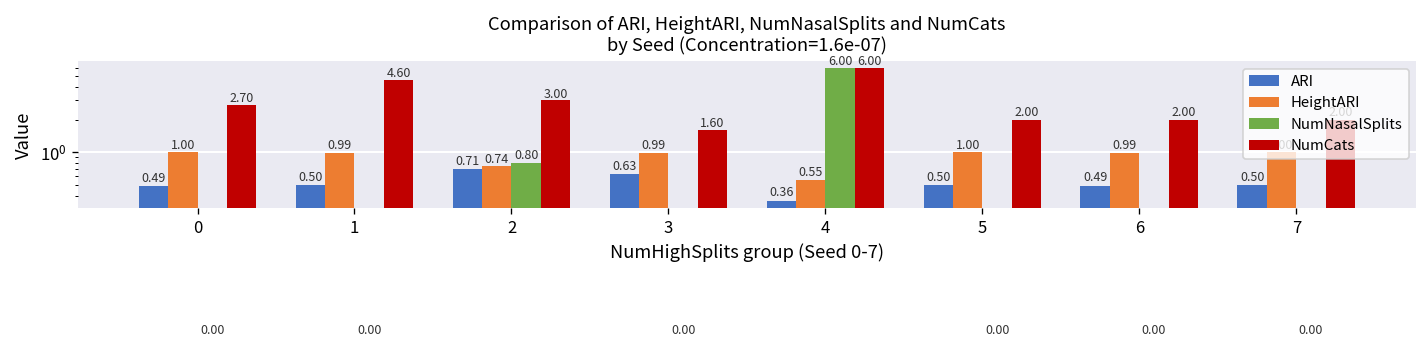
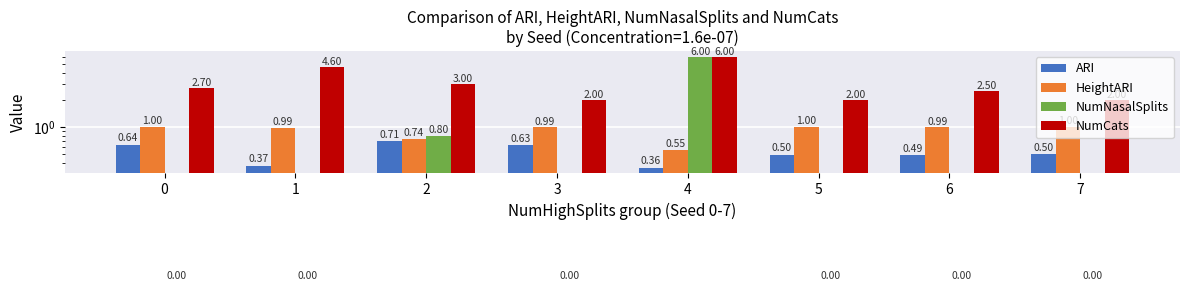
ARI, 0: 0.49 -> 0.64
ARI, 1: 0.50 -> 0.37
NumCats, 3: 1.60 -> 2.00
NumCats, 6: 2.00 -> 2.50
